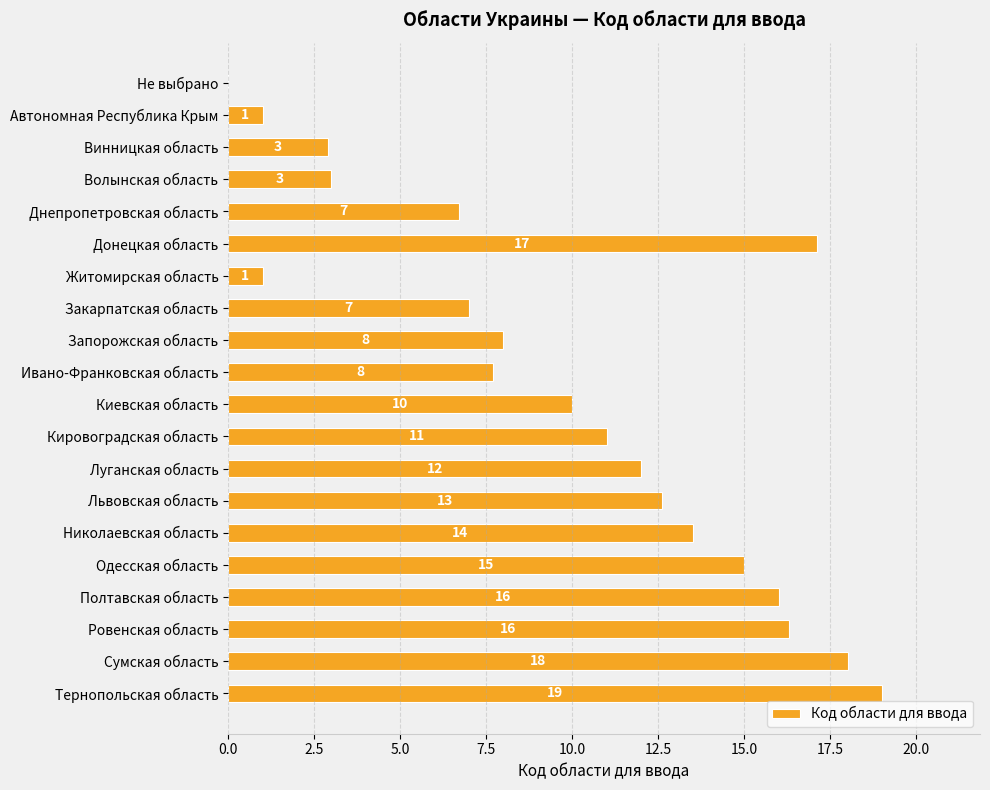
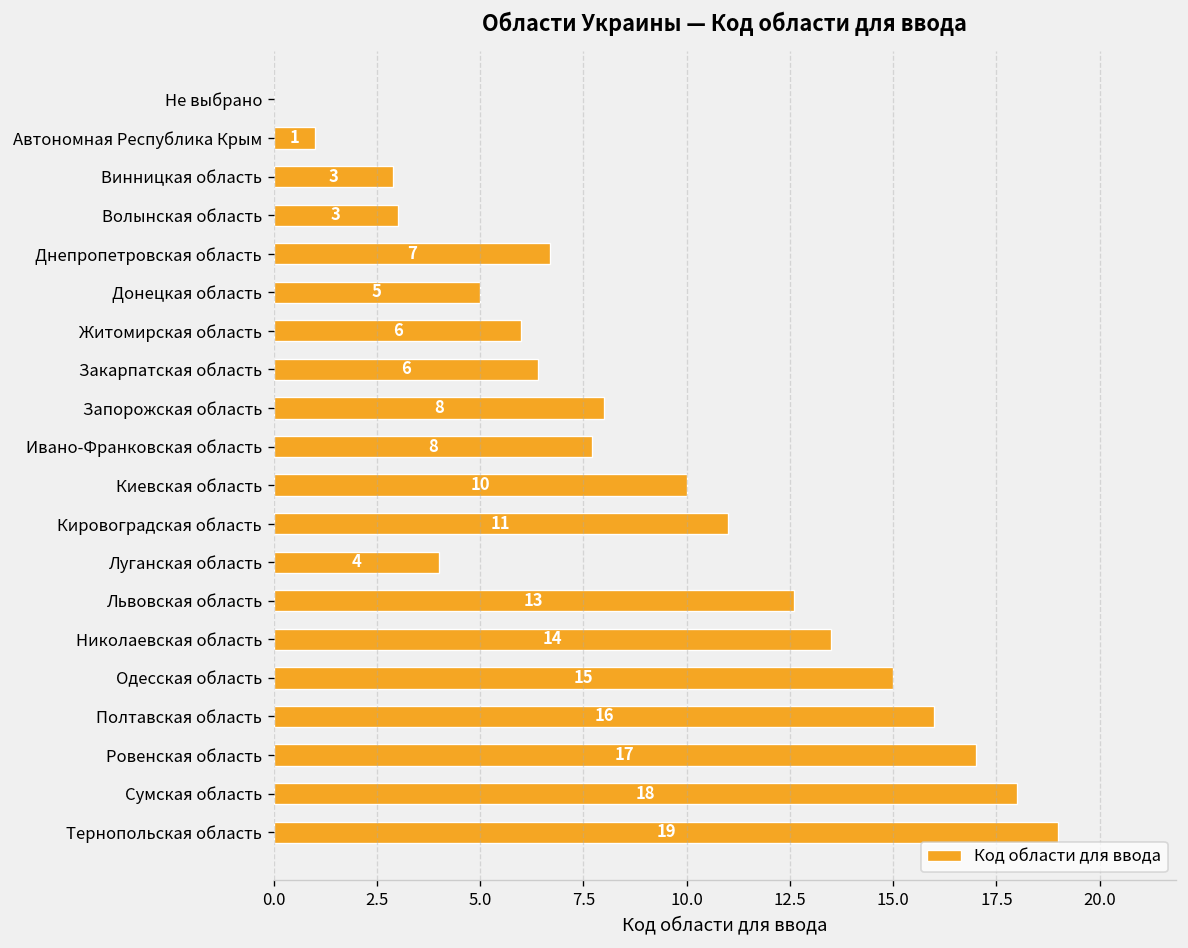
Донецкая область: 17 -> 5
Житомирская область: 1 -> 6
Закарпатская область: 7 -> 6
Луганская область: 12 -> 4
Ровенская область: 16 -> 17
